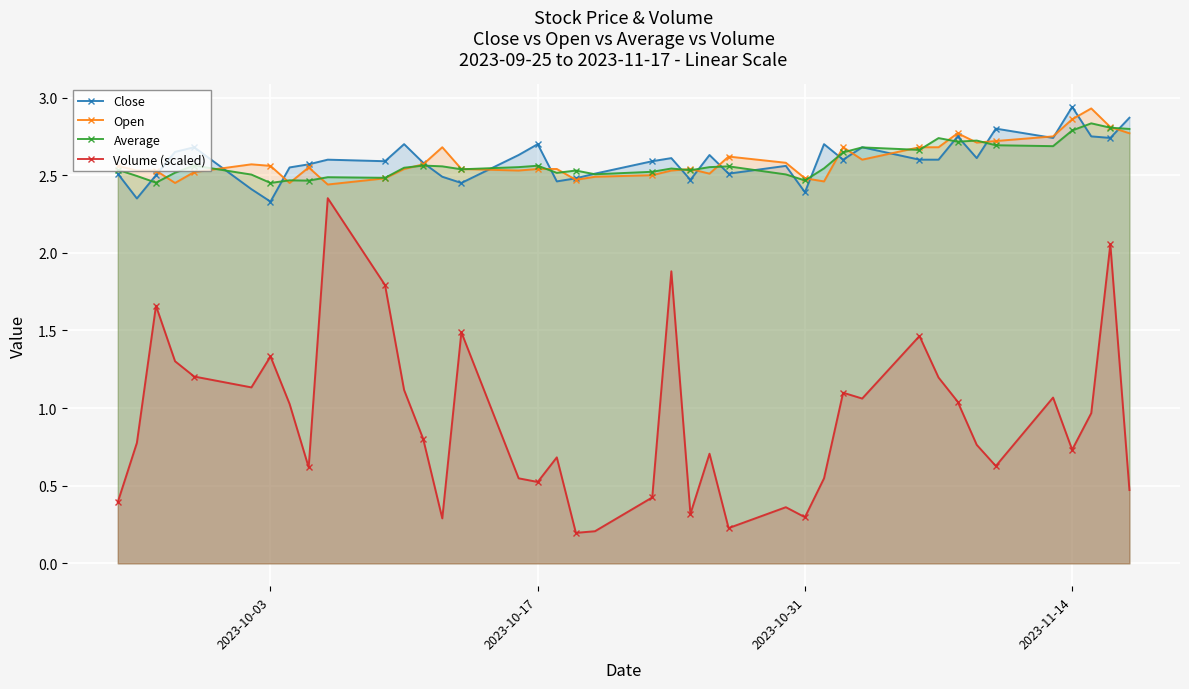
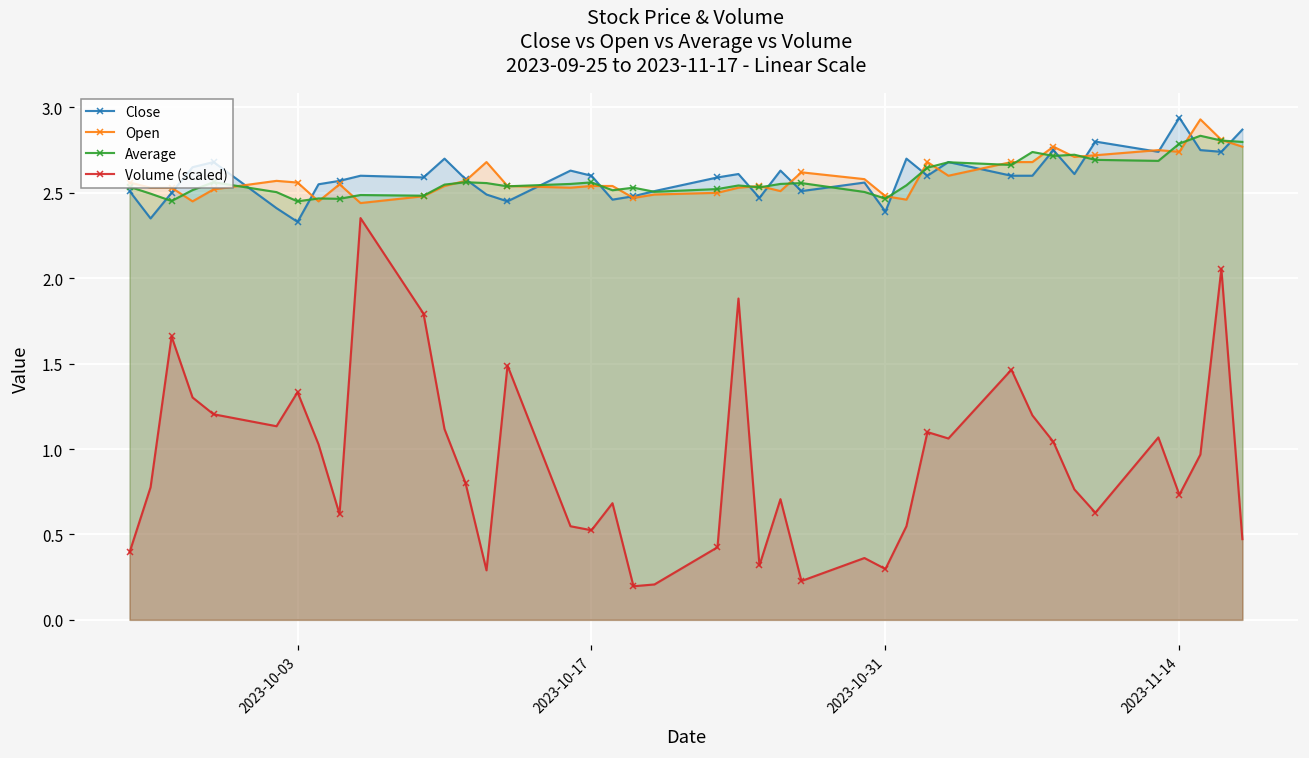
Close, 2023-10-17: 2.7 -> 2.6
Open, 2023-11-14: 2.86 -> 2.74
